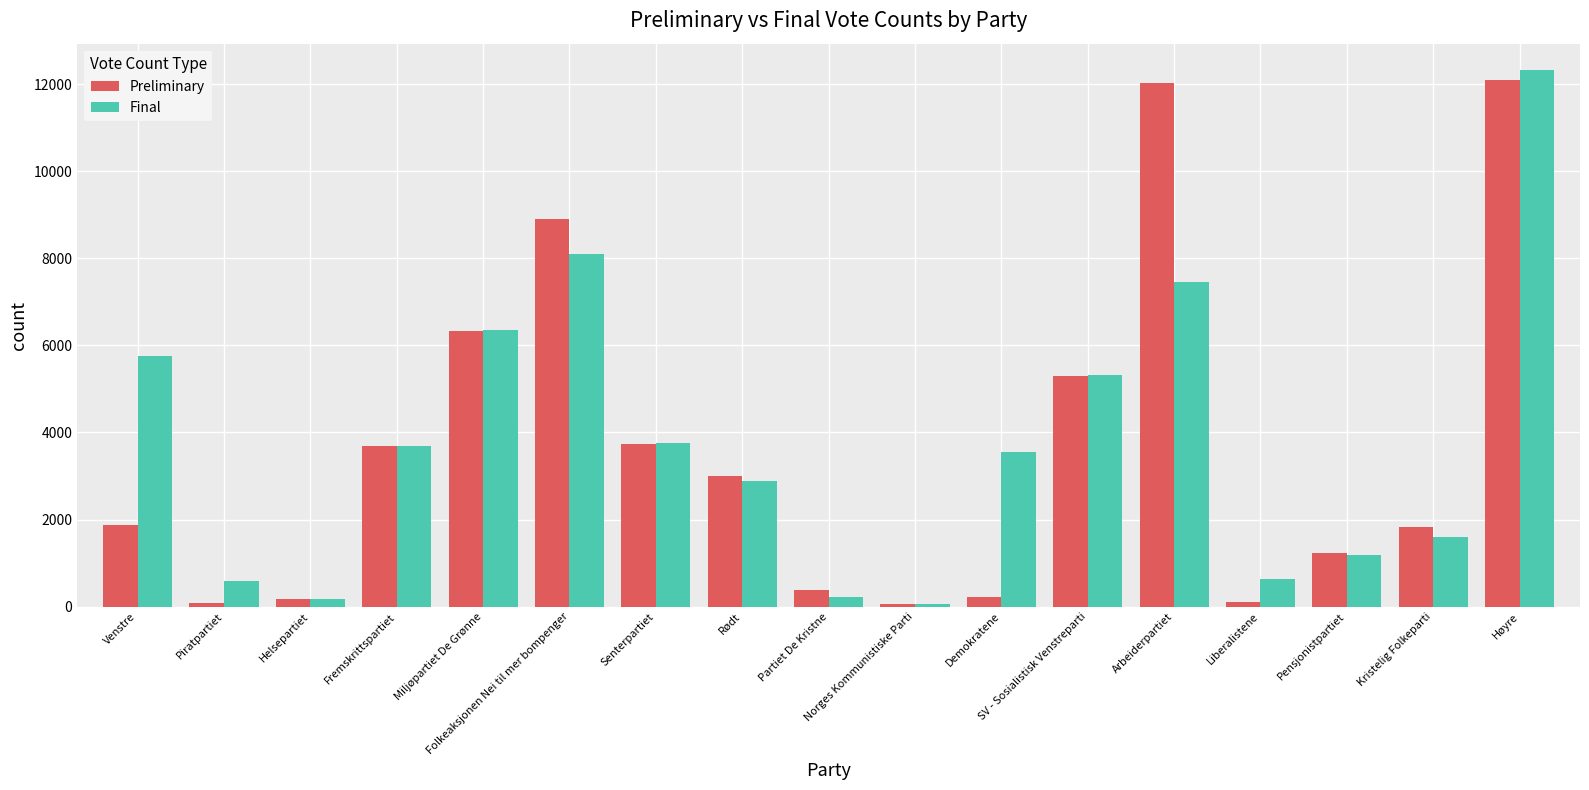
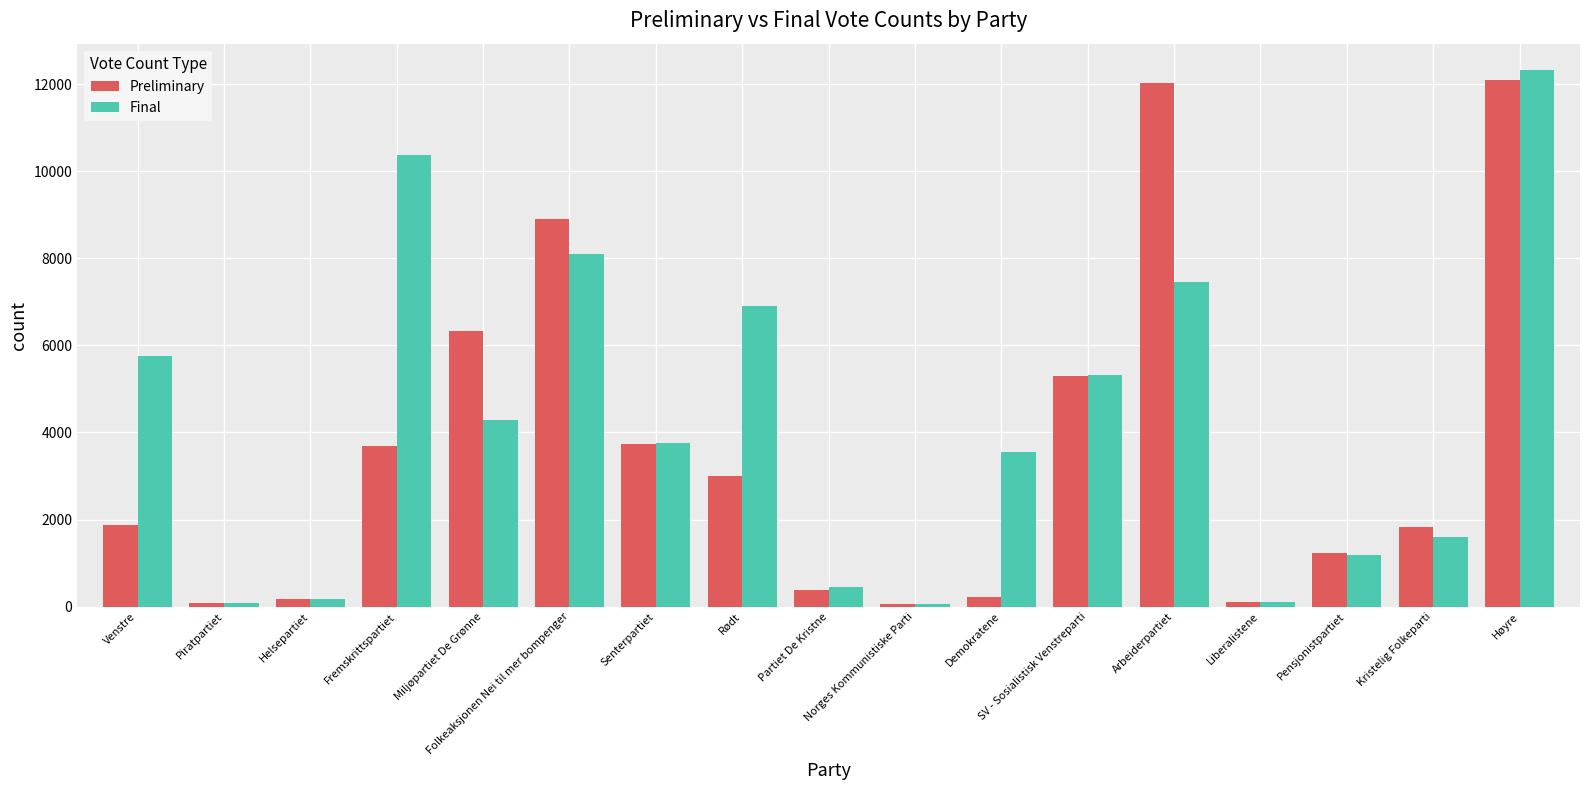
Final, Piratpartiet: 600 -> 100
Final, Fremskrittspartiet: 3700 -> 10400
Final, Miljøpartiet De Grønne: 6400 -> 4300
Final, Rødt: 2900 -> 6900
Final, Partiet De Kristne: 200 -> 500
Final, Liberalistene: 600 -> 100
